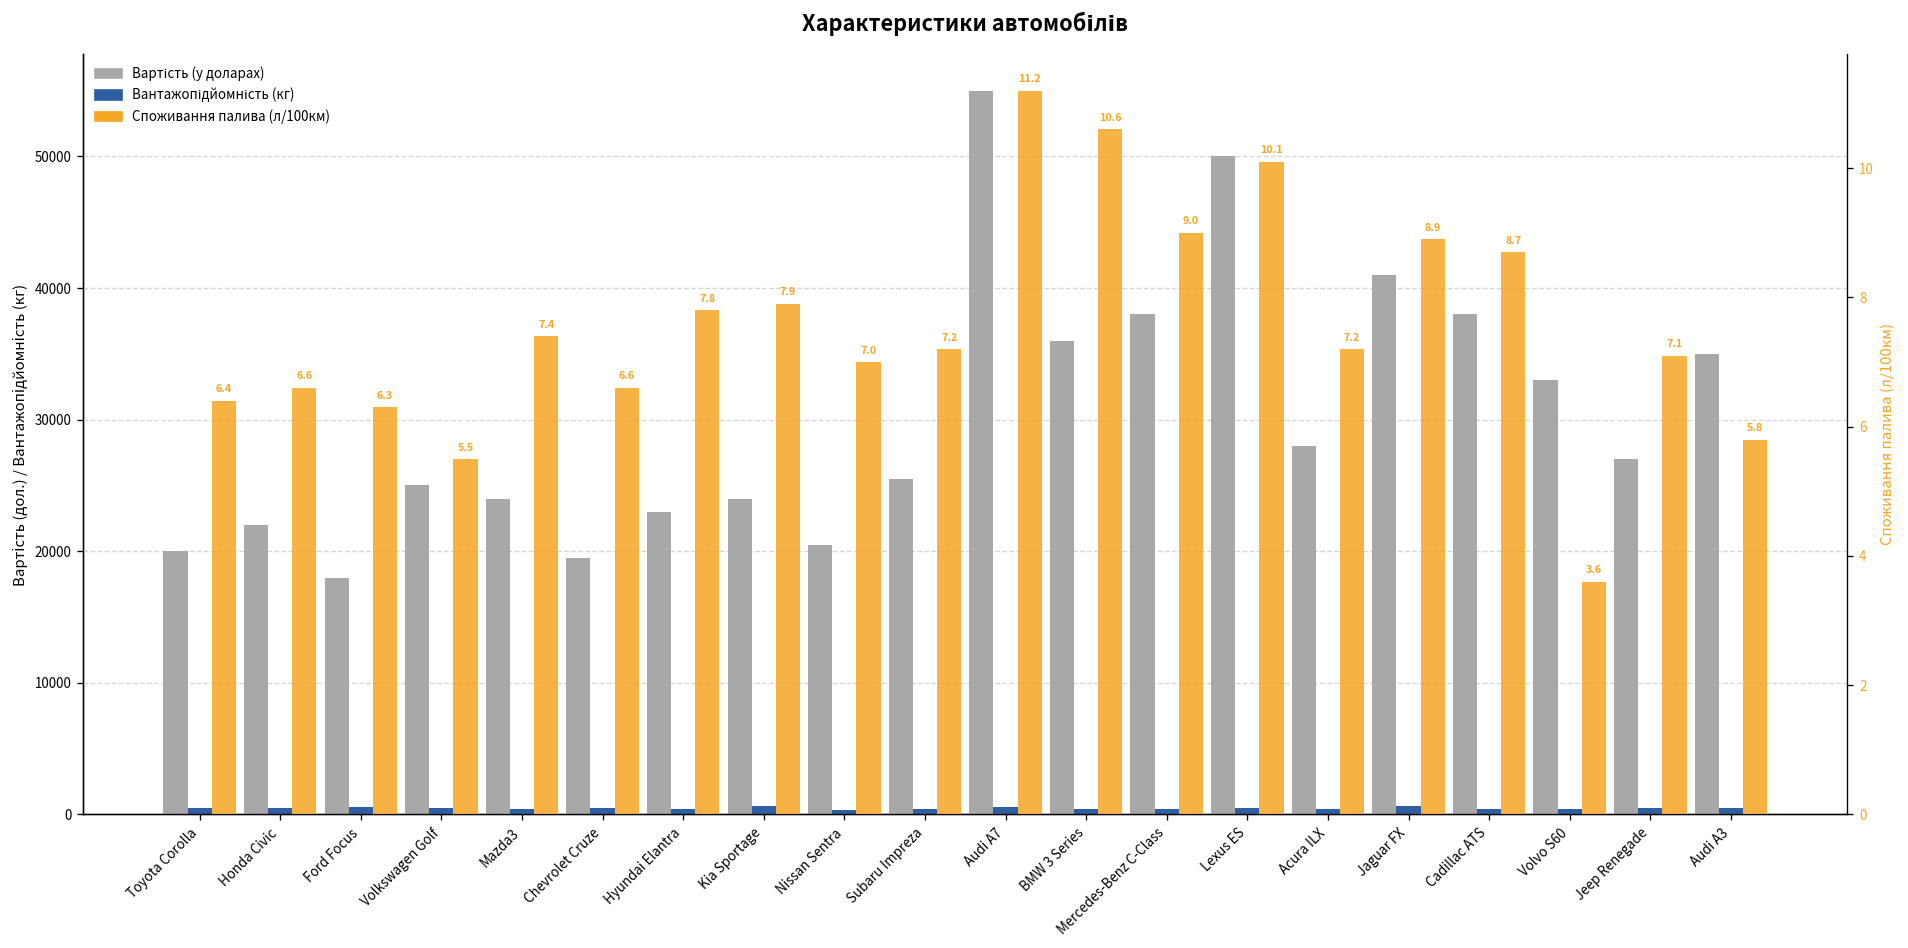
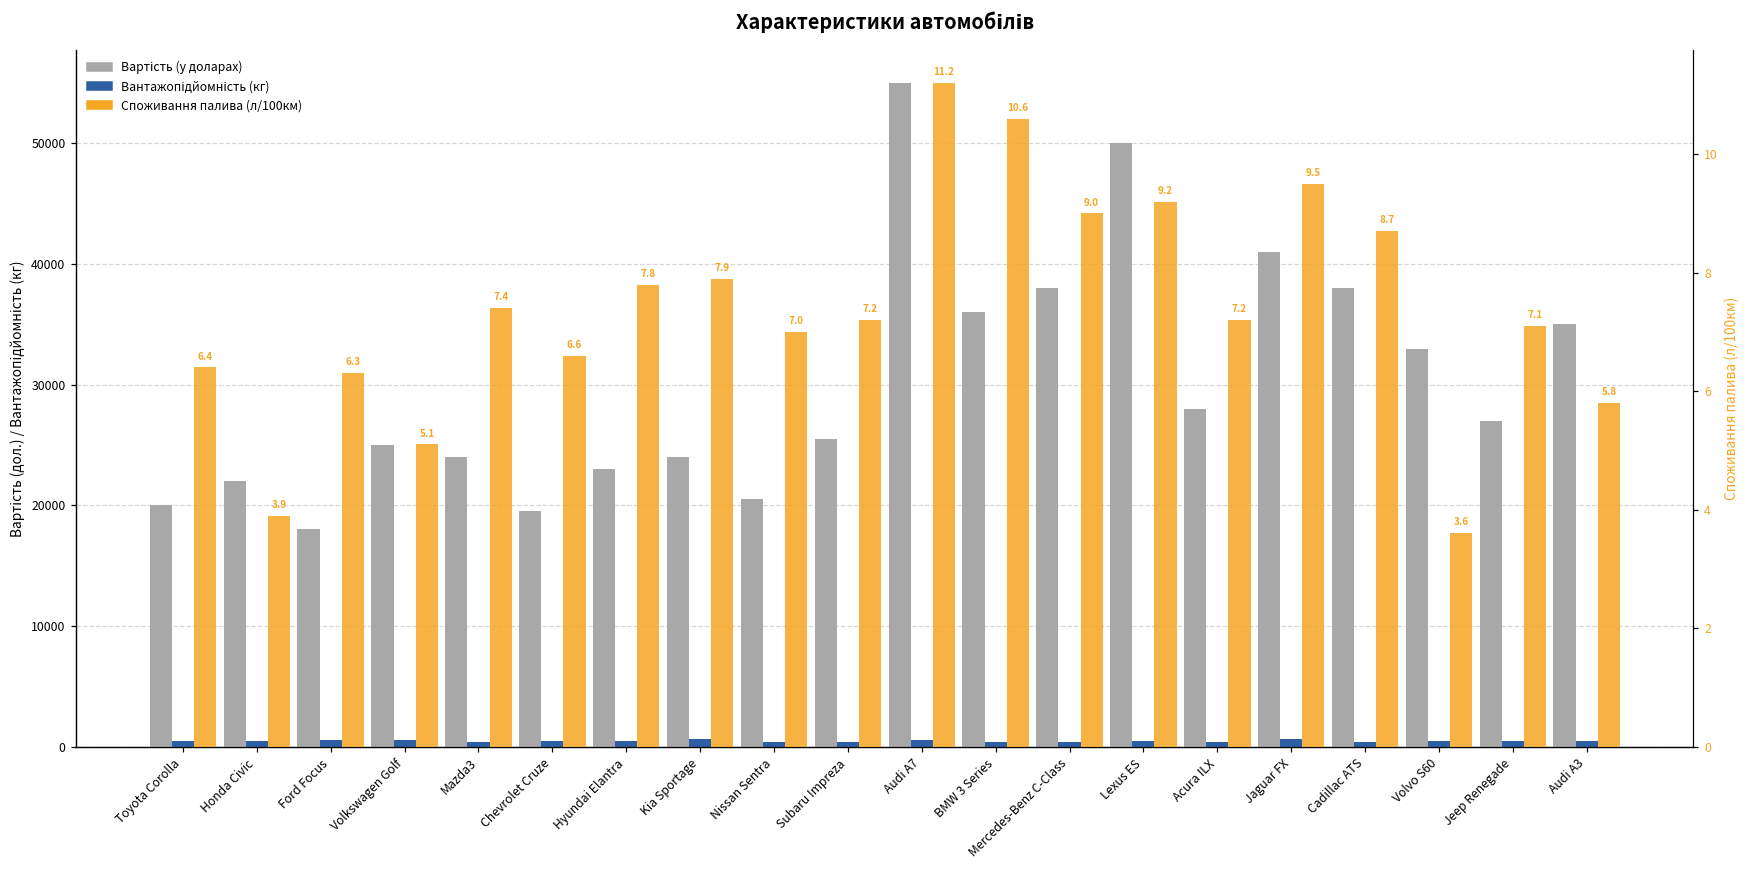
Споживання палива (л/100км), Honda Civic: 6.6 -> 3.9
Споживання палива (л/100км), Volkswagen Golf: 5.5 -> 5.1
Споживання палива (л/100км), Lexus ES: 10.1 -> 9.2
Споживання палива (л/100км), Jaguar FX: 8.9 -> 9.5
